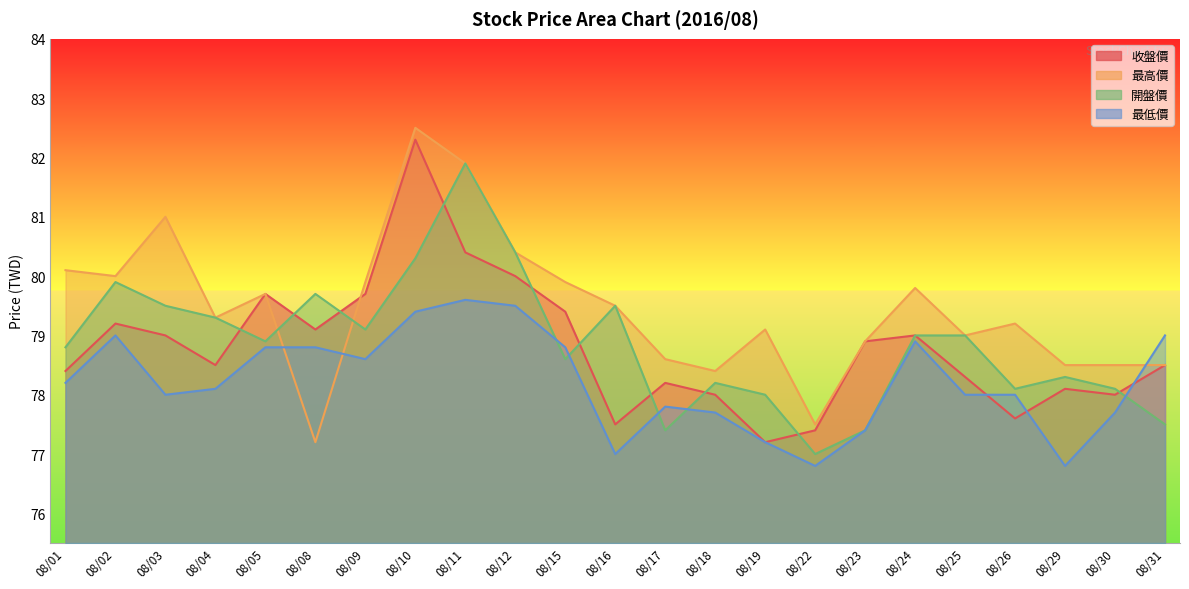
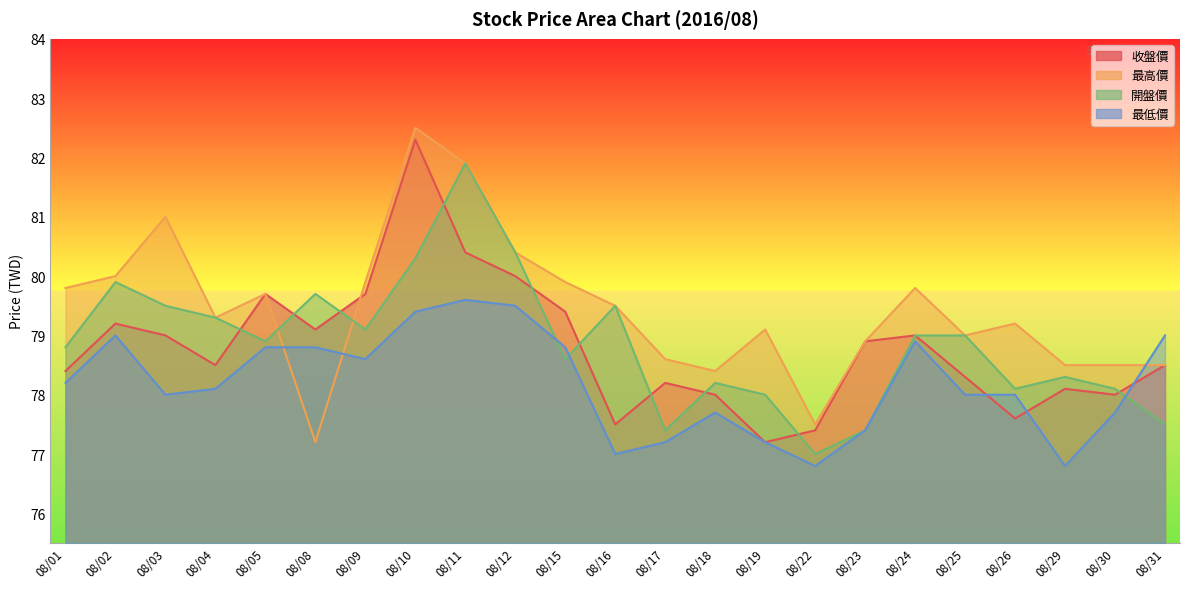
最高價, 08/01: 80.1 -> 79.8
最低價, 08/17: 77.8 -> 77.2
